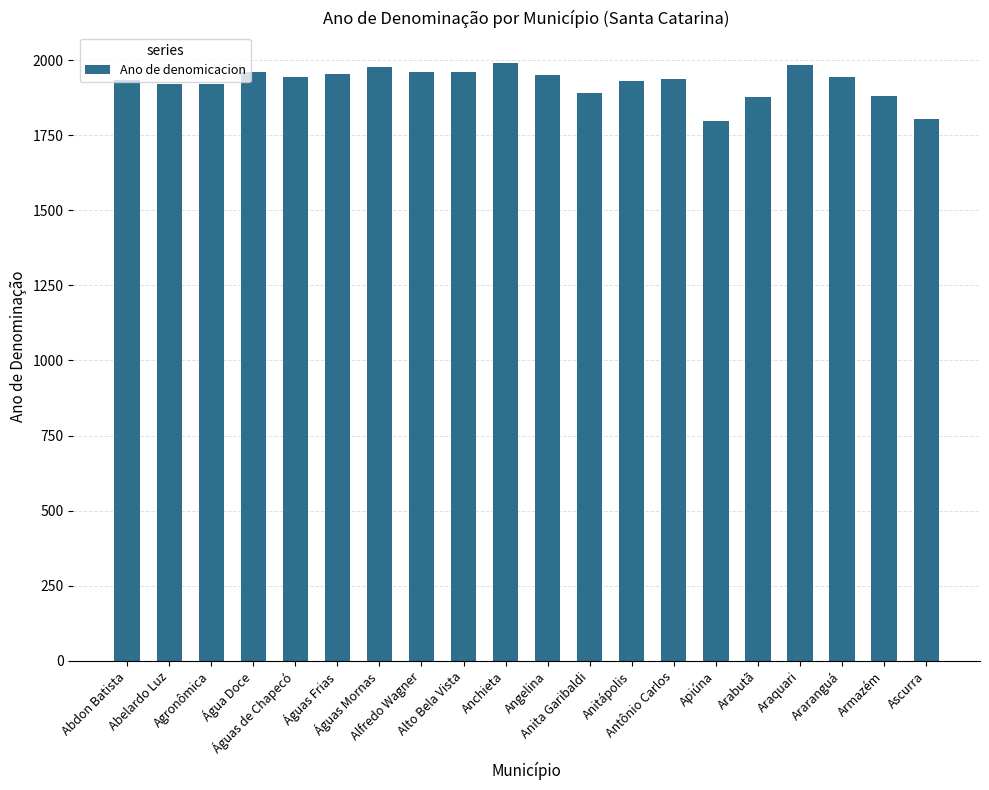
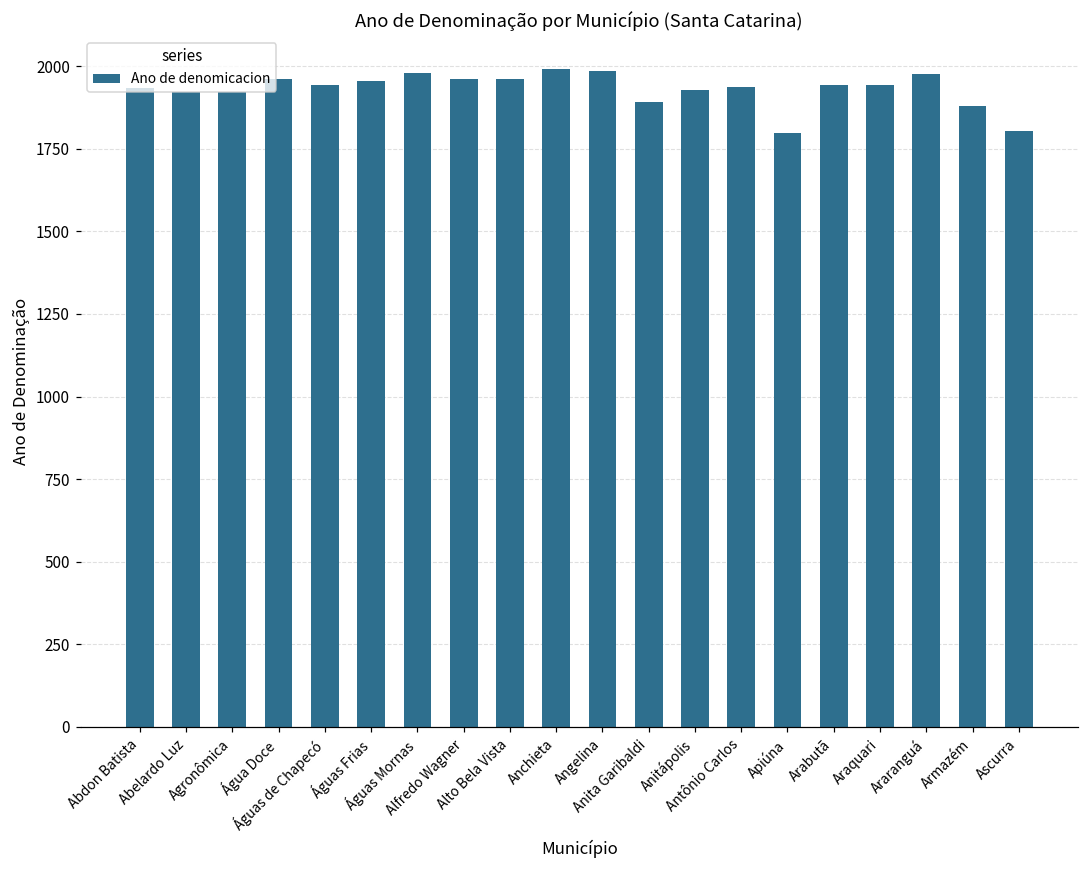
Angelina: 1950 -> 1990
Arabutã: 1880 -> 1940
Araquari: 1980 -> 1940
Araranguá: 1940 -> 1980
